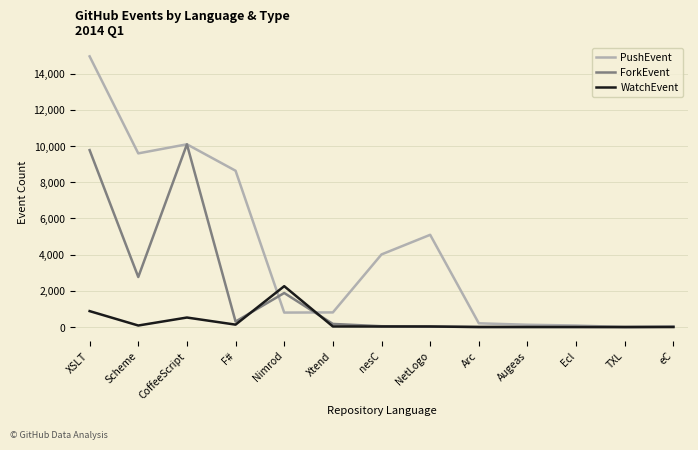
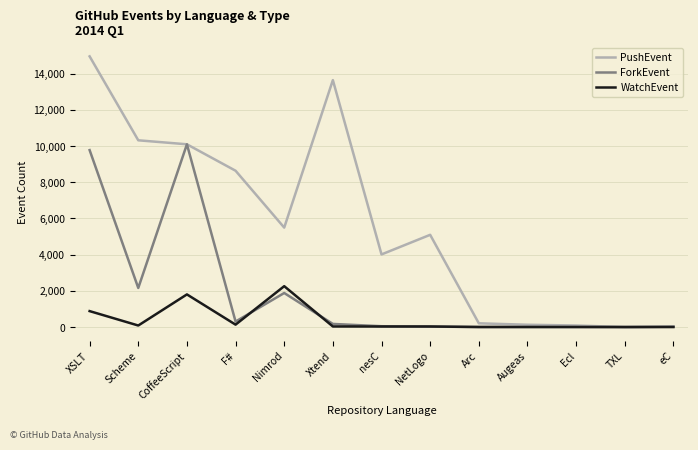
PushEvent, Scheme: 9,600 -> 10,300
ForkEvent, Scheme: 2,800 -> 2,200
WatchEvent, CoffeeScript: 500 -> 1,800
PushEvent, Nimrod: 800 -> 5,500
PushEvent, Xtend: 800 -> 13,600
